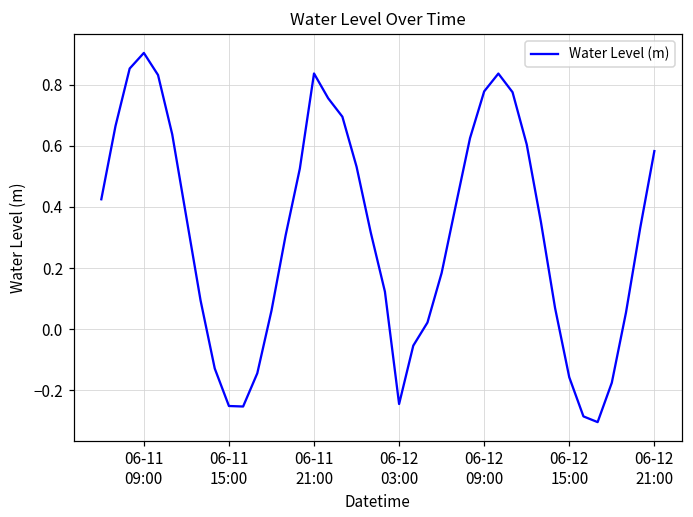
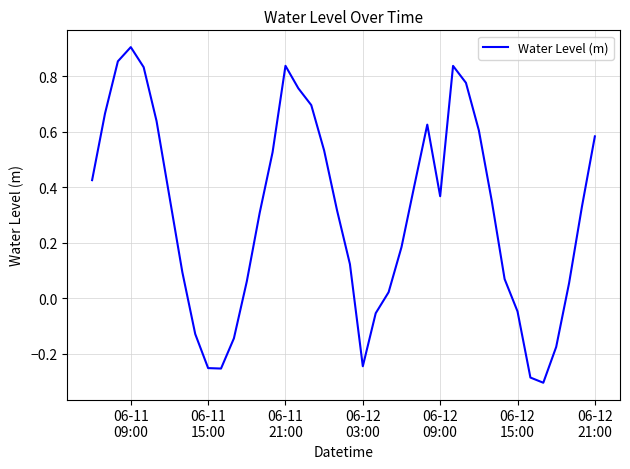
06-12 09:00: 0.78 -> 0.37
06-12 15:00: -0.16 -> -0.05
